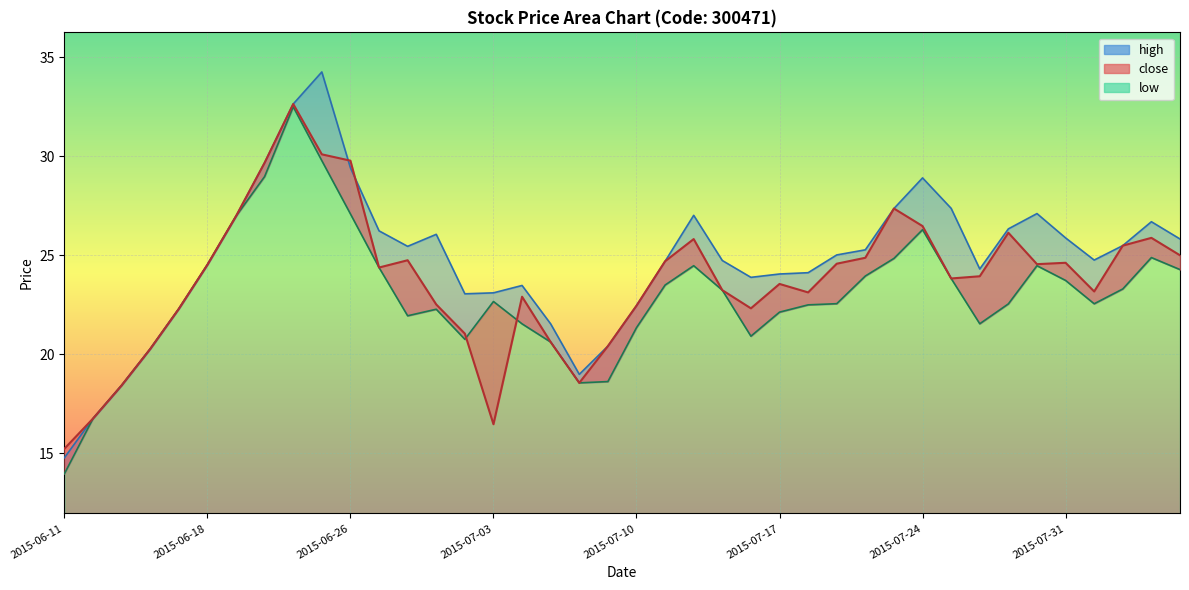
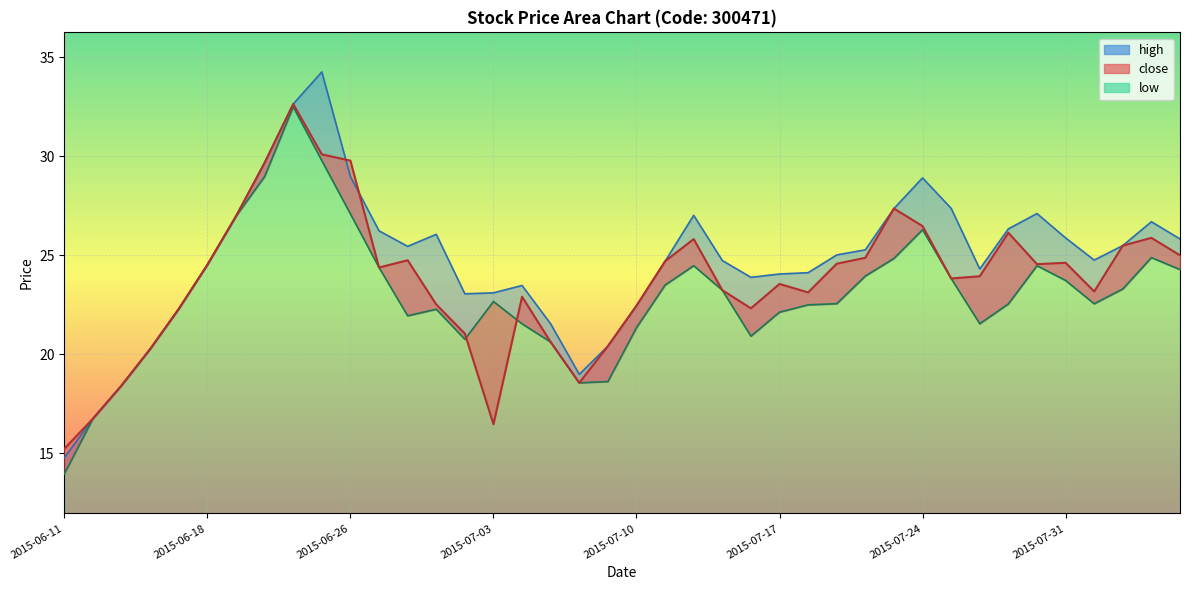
high, 2015-06-26: 29.4 -> 29.0
